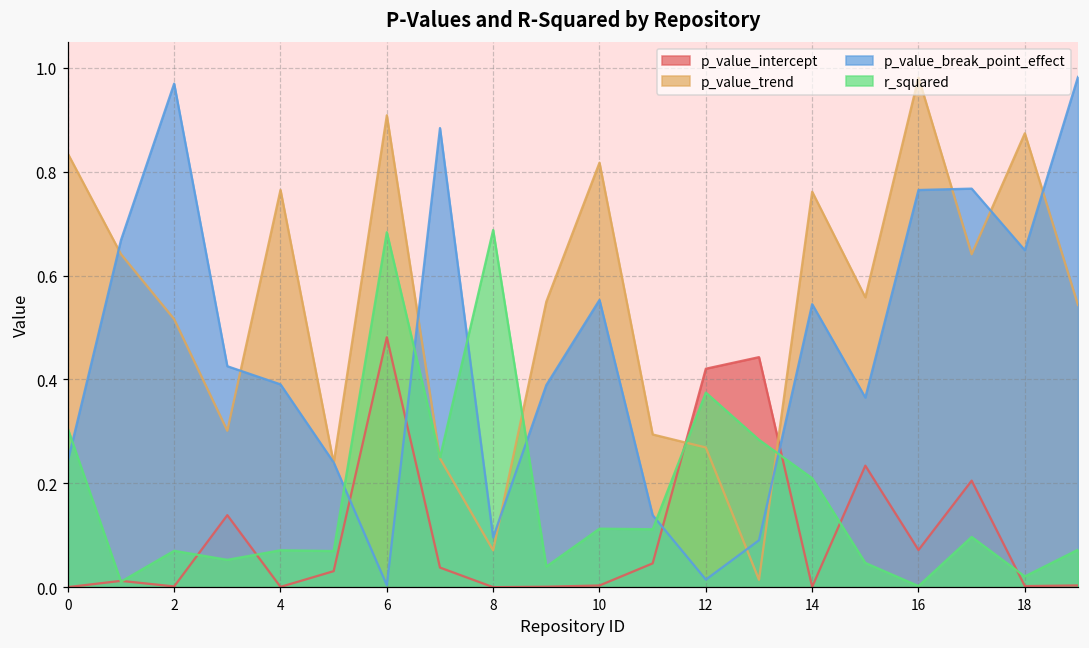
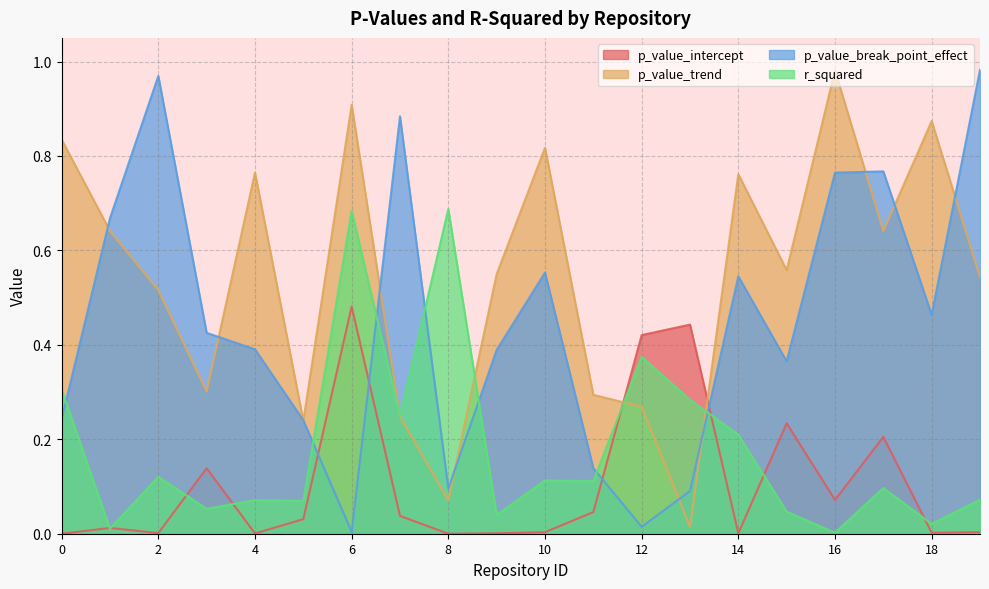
r_squared, 2: 0.07 -> 0.12
p_value_break_point_effect, 18: 0.65 -> 0.46
